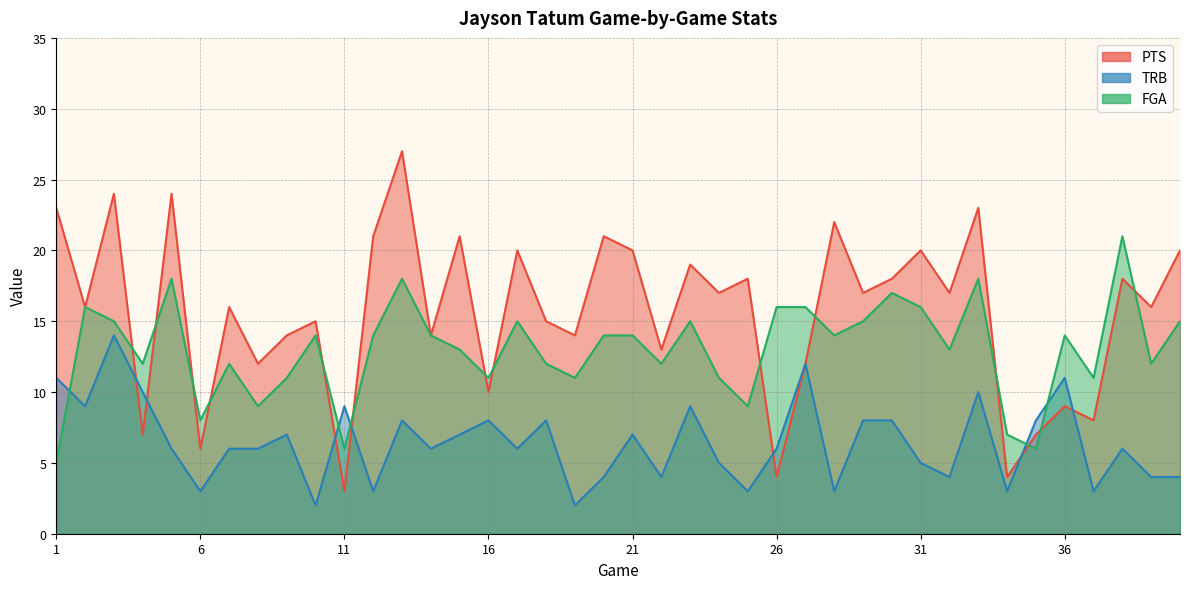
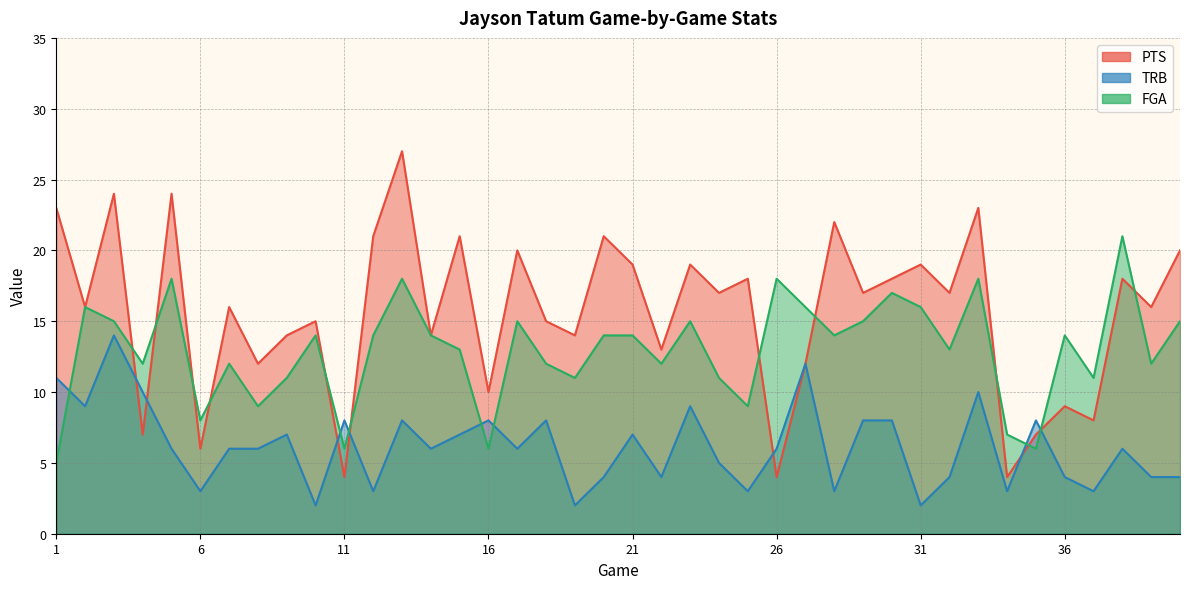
PTS, 11: 3 -> 4
TRB, 11: 9 -> 8
FGA, 16: 11 -> 6
PTS, 21: 20 -> 19
FGA, 26: 16 -> 18
PTS, 31: 20 -> 19
TRB, 31: 5 -> 2
TRB, 36: 11 -> 4
